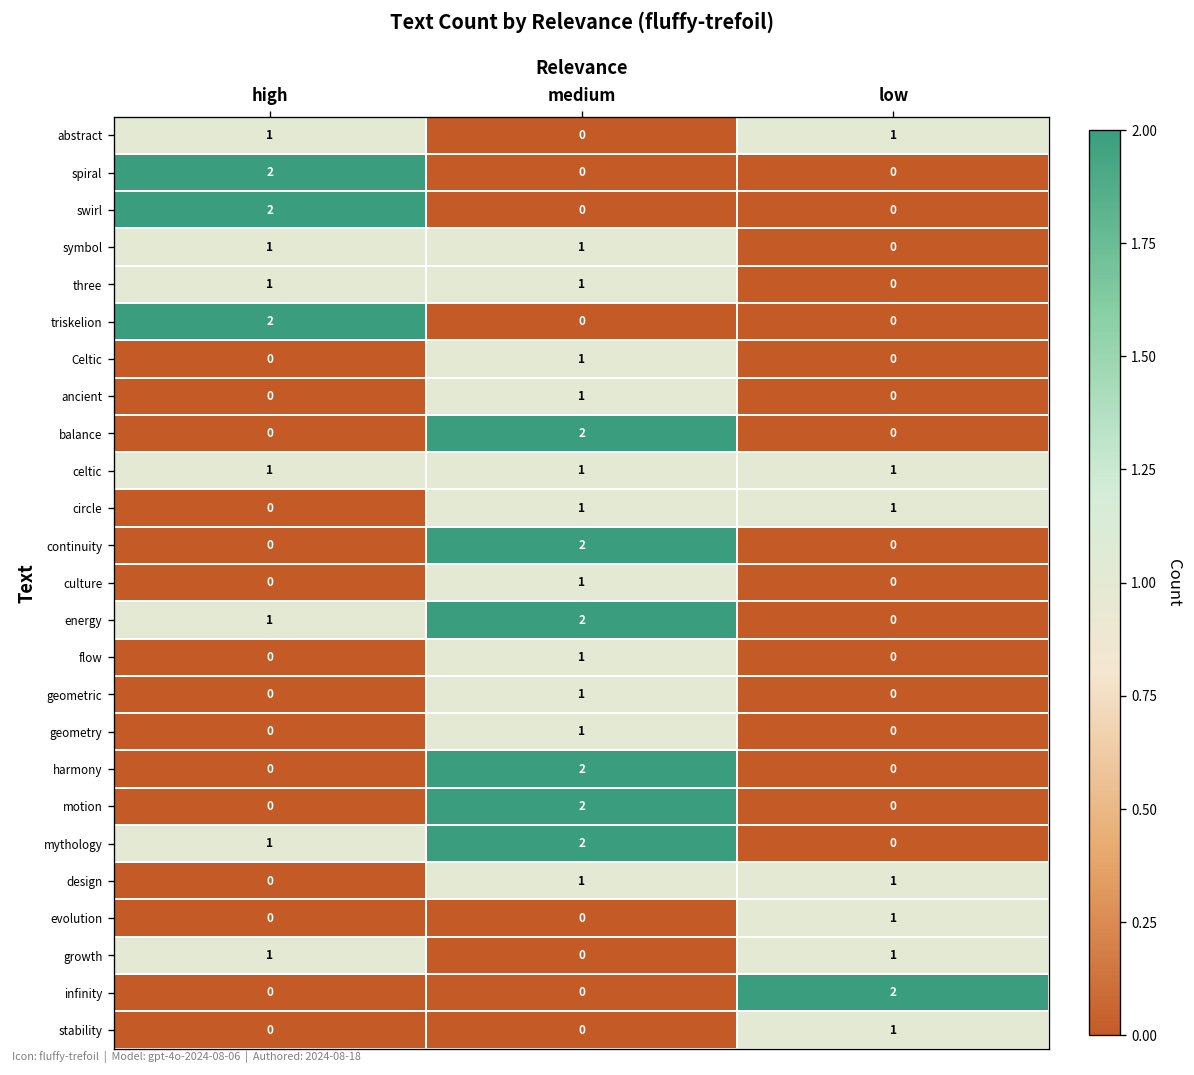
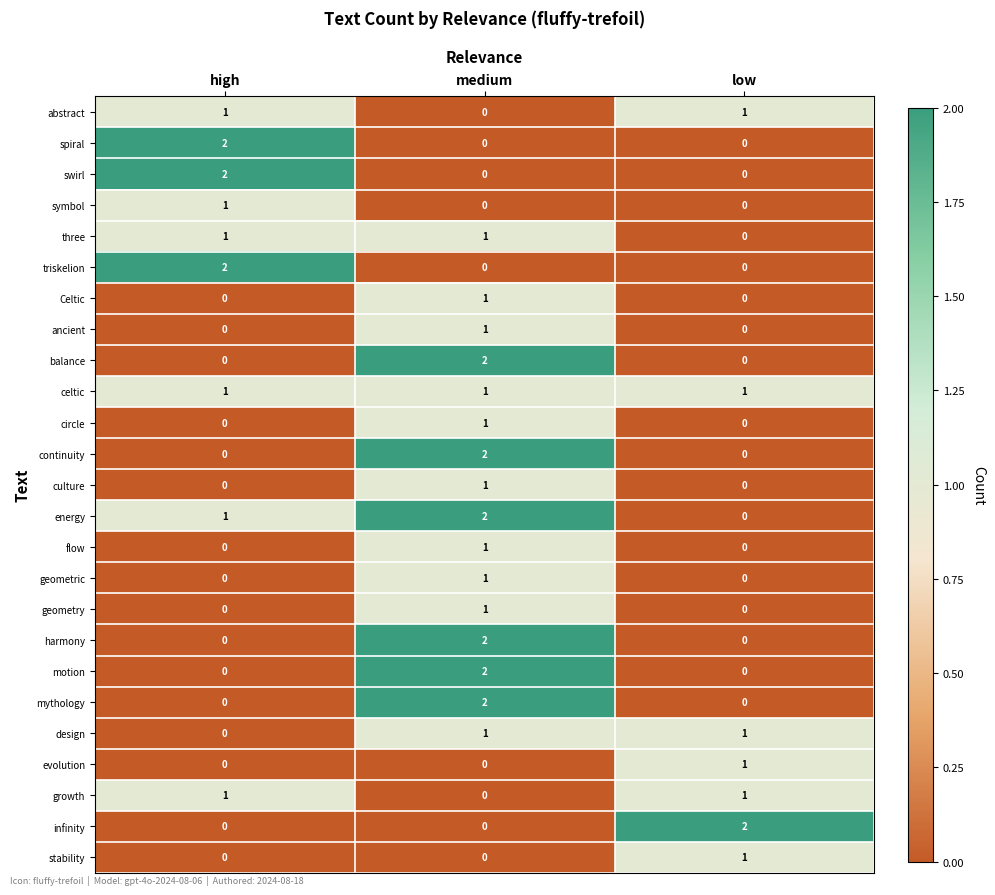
symbol, medium: 1 -> 0
circle, low: 1 -> 0
mythology, high: 1 -> 0
